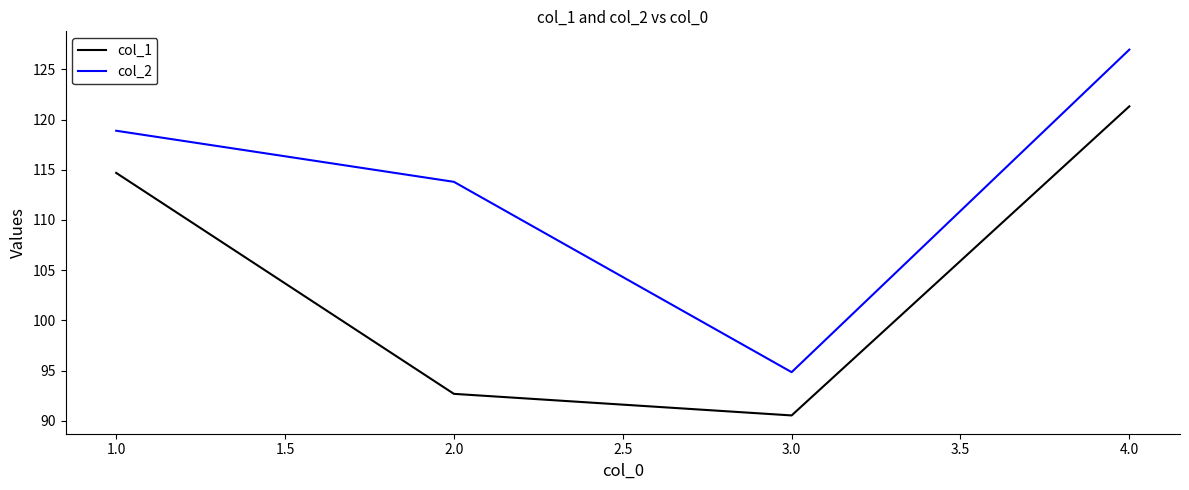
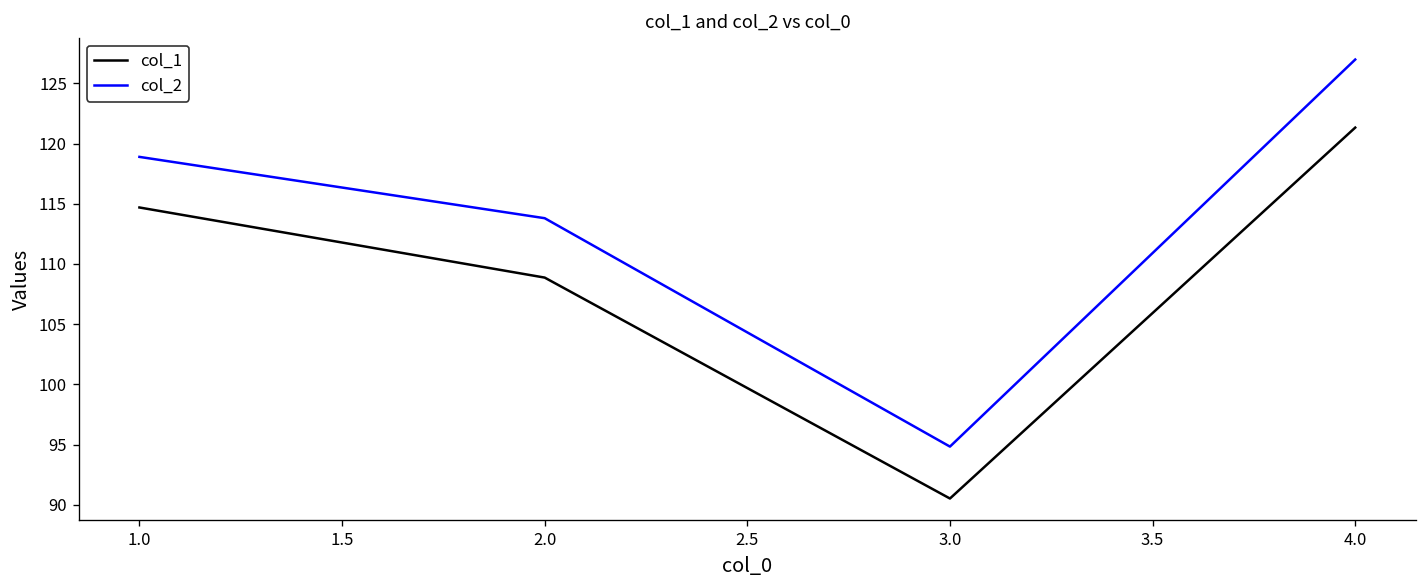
col_1, 2.0: 92.7 -> 108.9
